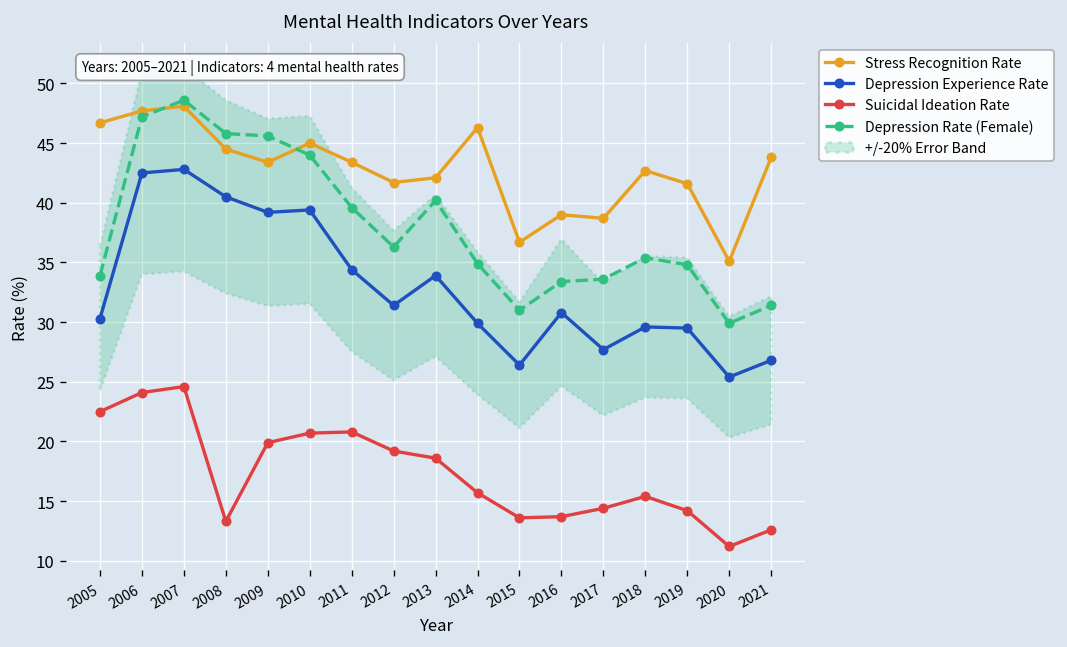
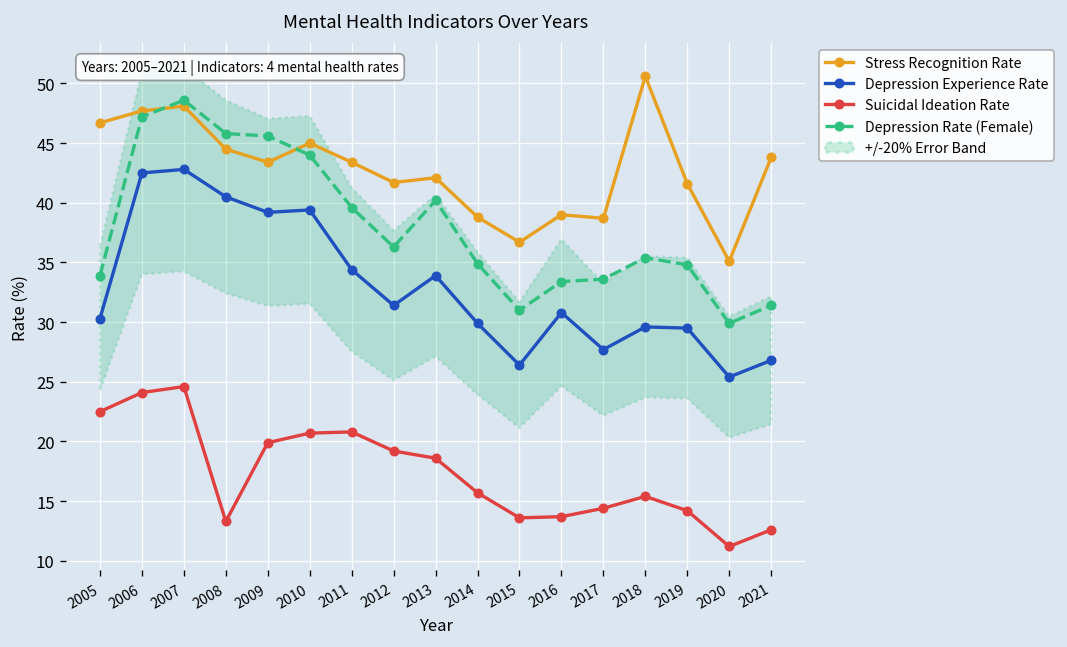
Stress Recognition Rate, 2014: 46 -> 39
Stress Recognition Rate, 2018: 43 -> 51
